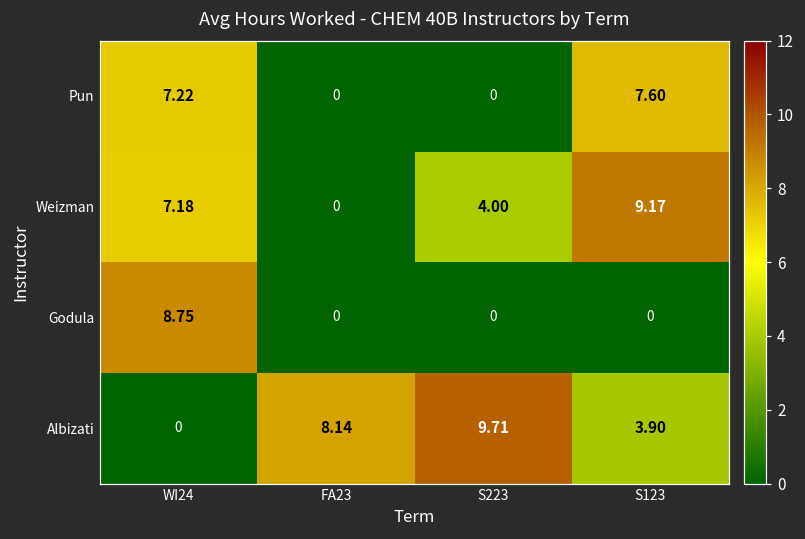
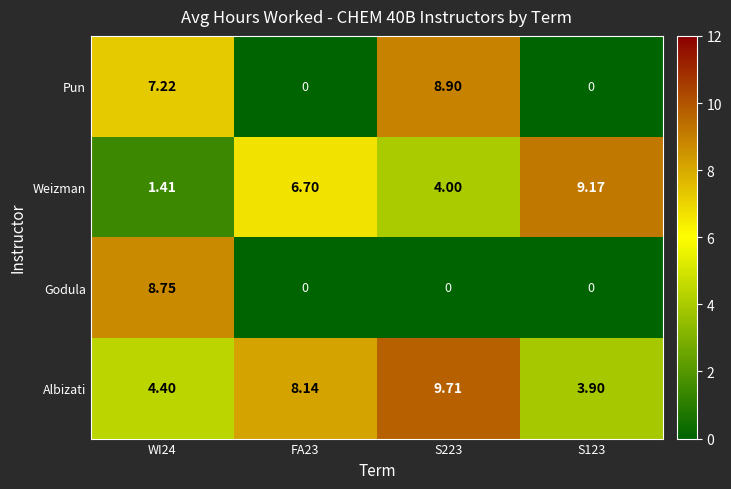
Pun, S223: 0 -> 8.90
Pun, S123: 7.60 -> 0
Weizman, WI24: 7.18 -> 1.41
Weizman, FA23: 0 -> 6.70
Albizati, WI24: 0 -> 4.40
